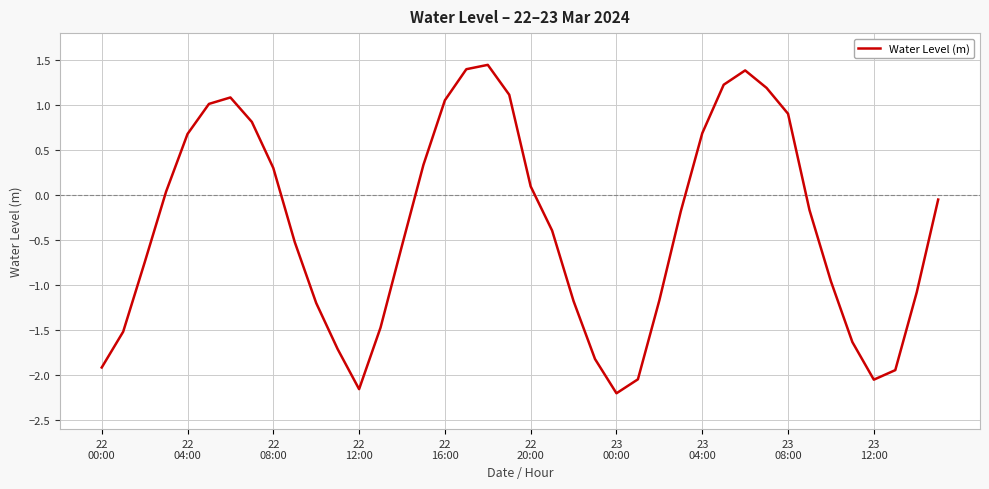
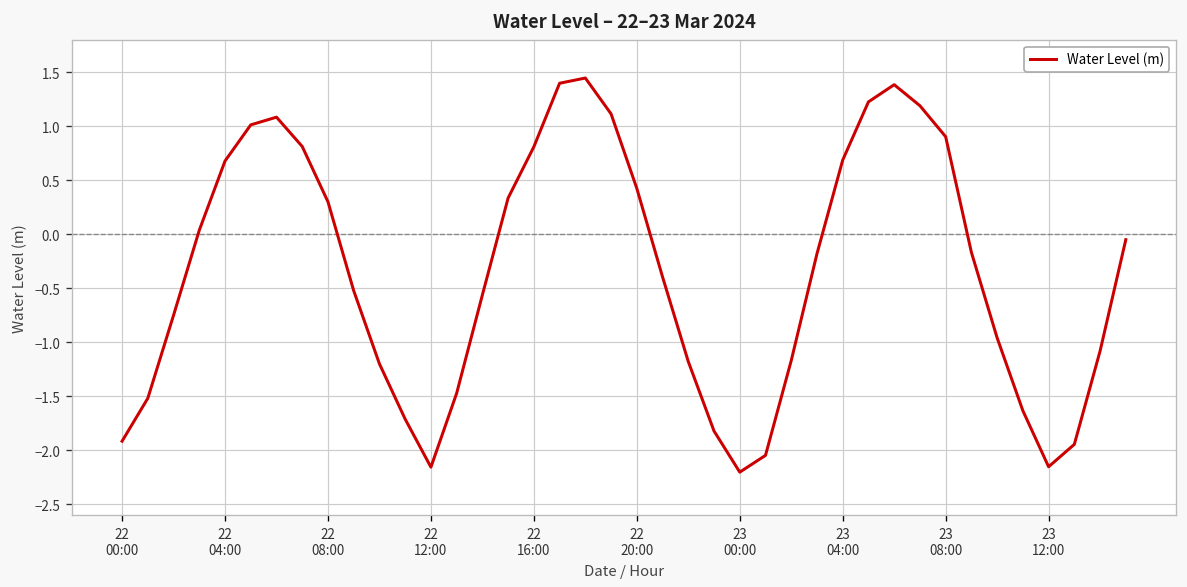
22 16:00: 1.1 -> 0.8
22 20:00: 0.1 -> 0.4
23 12:00: -2.1 -> -2.2
